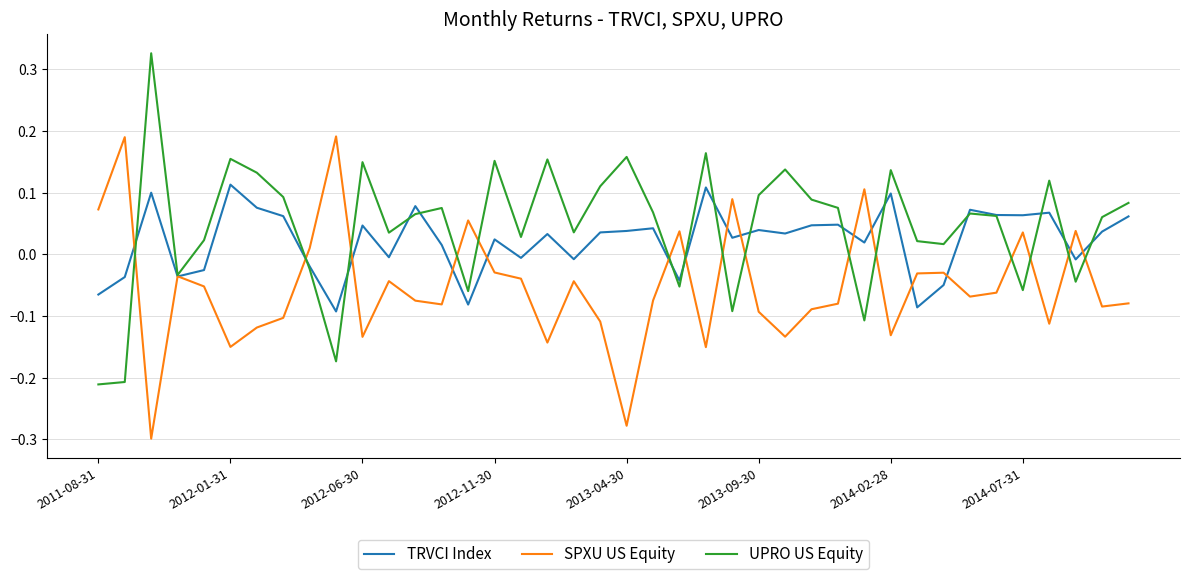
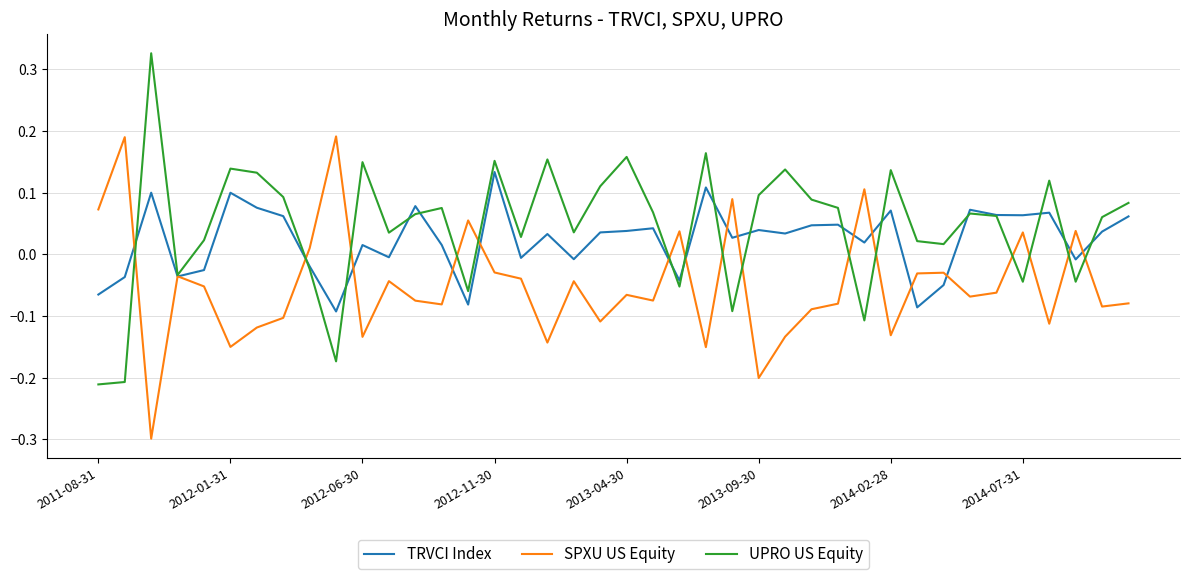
TRVCI Index, 2012-01-31: 0.11 -> 0.10
UPRO US Equity, 2012-01-31: 0.15 -> 0.14
TRVCI Index, 2012-06-30: 0.05 -> 0.02
TRVCI Index, 2012-11-30: 0.02 -> 0.13
SPXU US Equity, 2013-04-30: -0.28 -> -0.07
SPXU US Equity, 2013-09-30: -0.09 -> -0.20
TRVCI Index, 2014-02-28: 0.10 -> 0.07
UPRO US Equity, 2014-07-31: -0.06 -> -0.04
